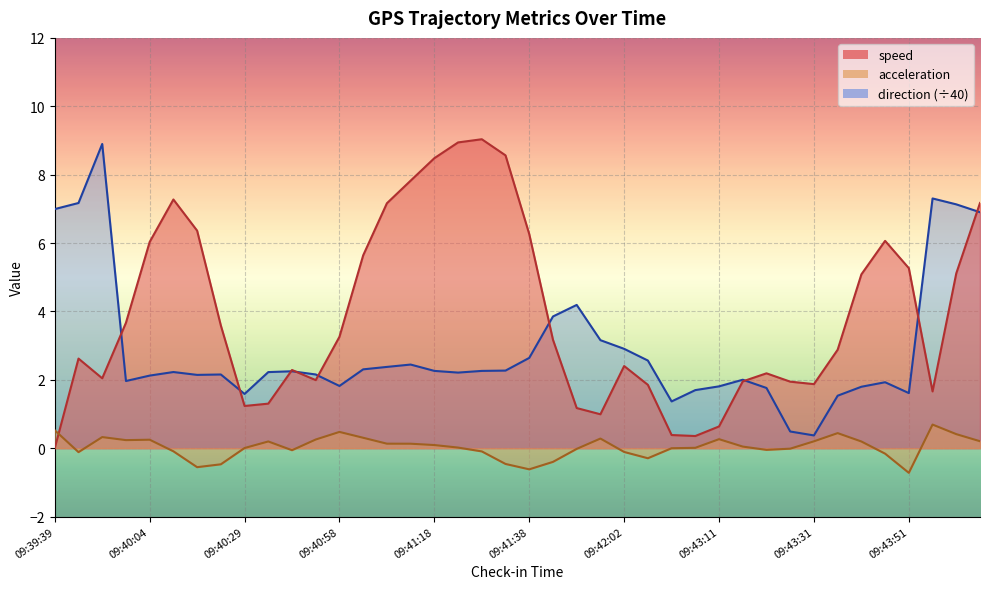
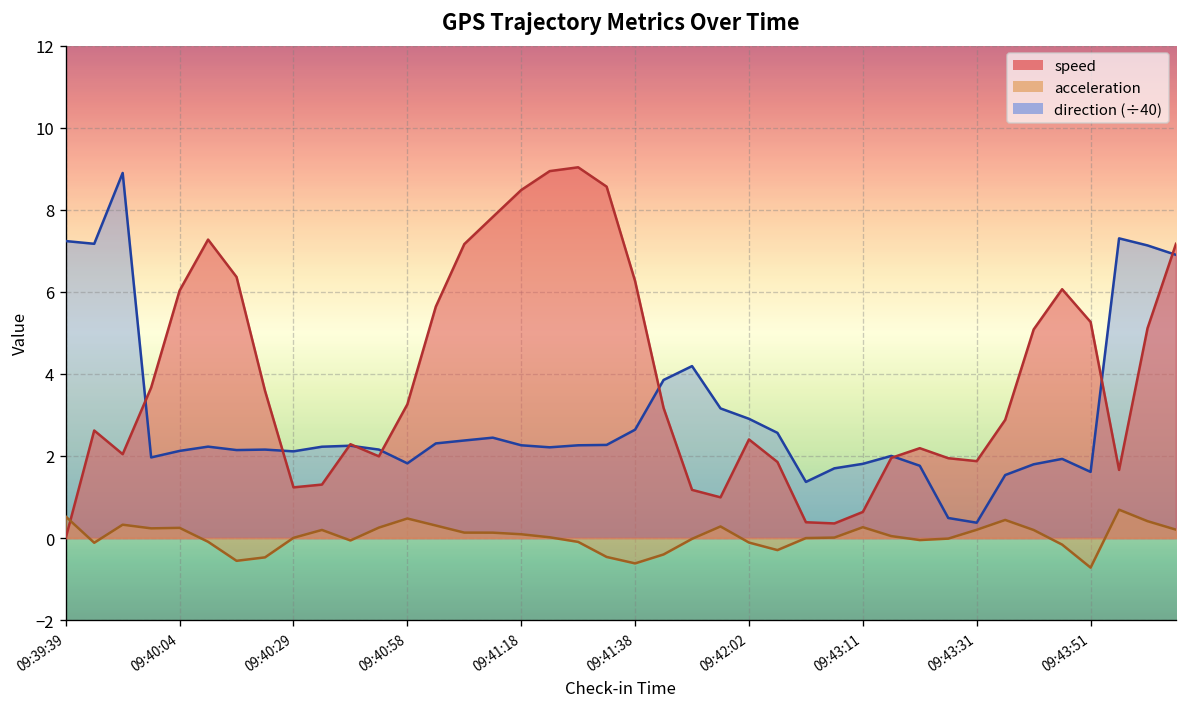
direction (÷40), 09:39:39: 7.0 -> 7.2
direction (÷40), 09:40:29: 1.6 -> 2.1
